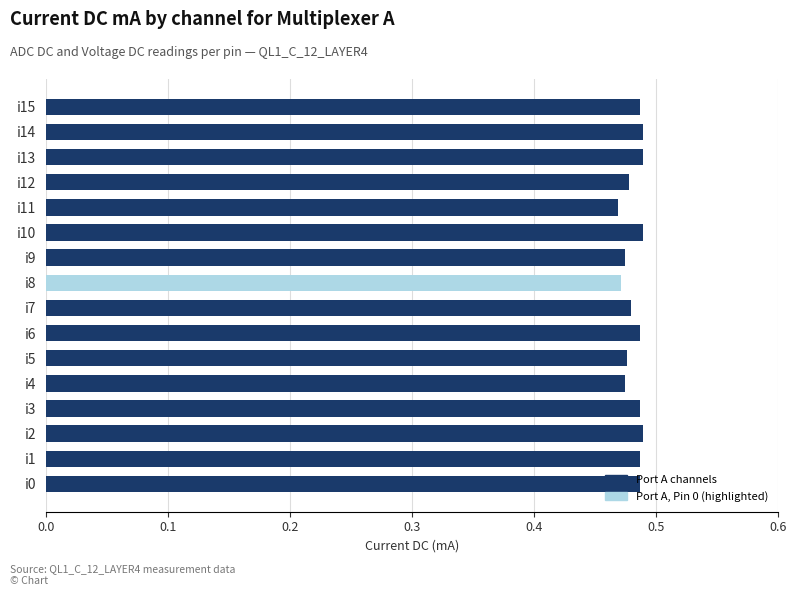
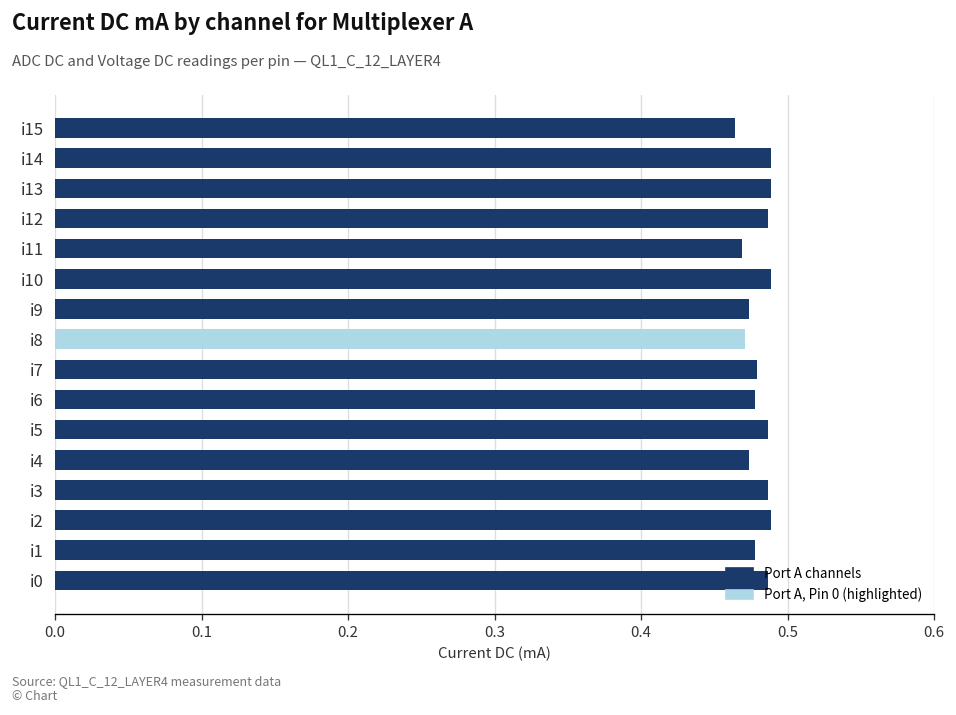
i15: 0.487 -> 0.464
i12: 0.478 -> 0.487
i6: 0.487 -> 0.478
i5: 0.476 -> 0.487
i1: 0.487 -> 0.478
